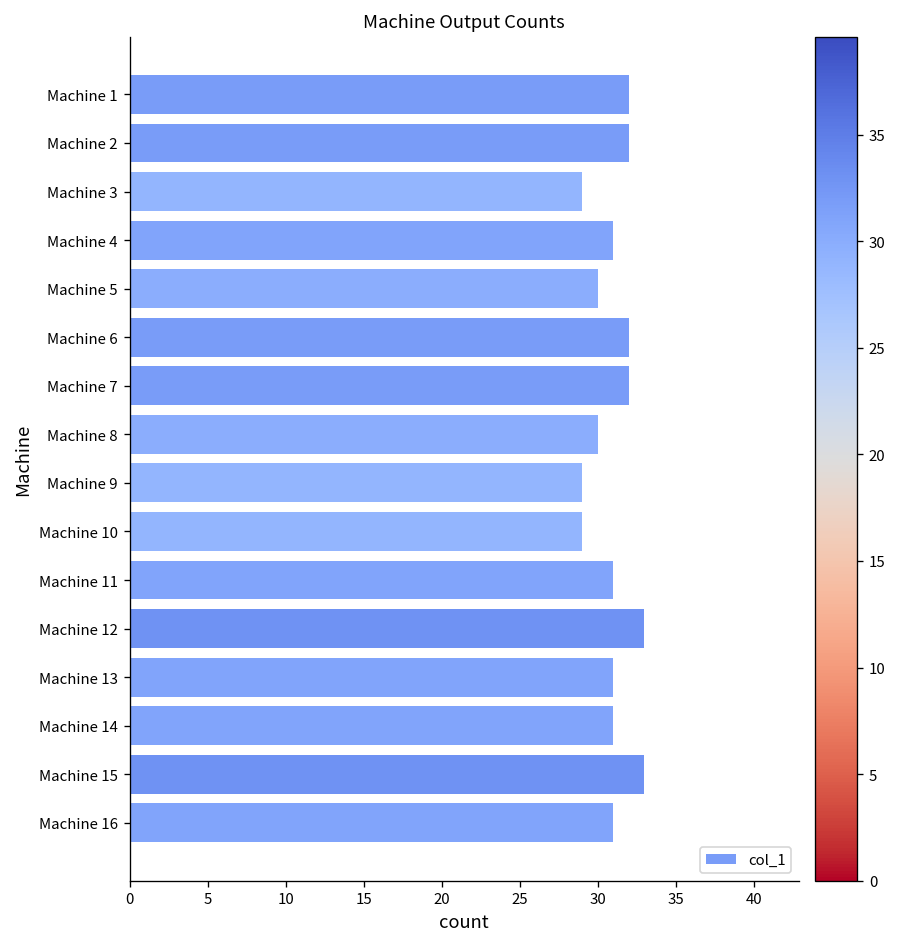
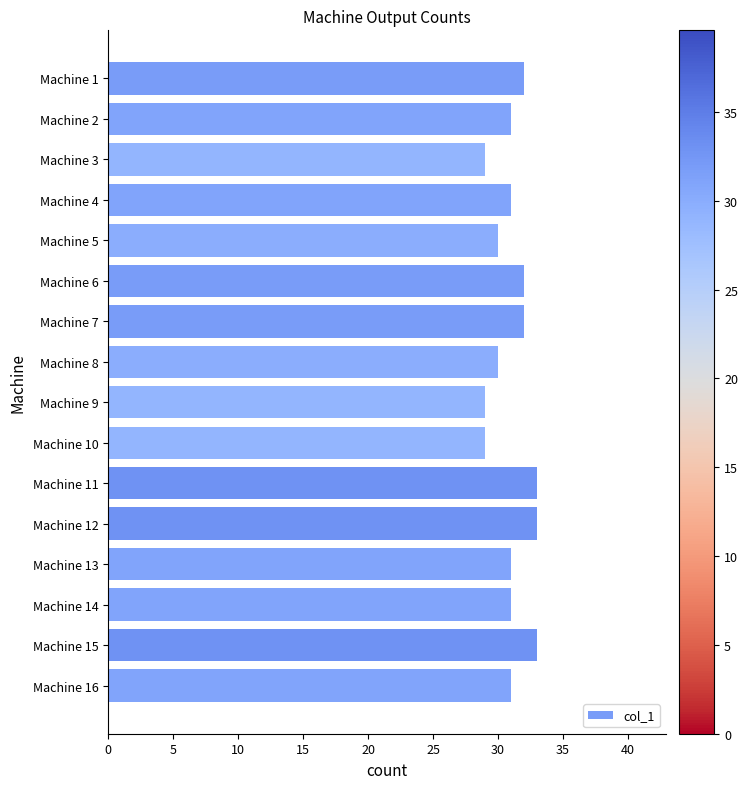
Machine 2: 32 -> 31
Machine 11: 31 -> 33
